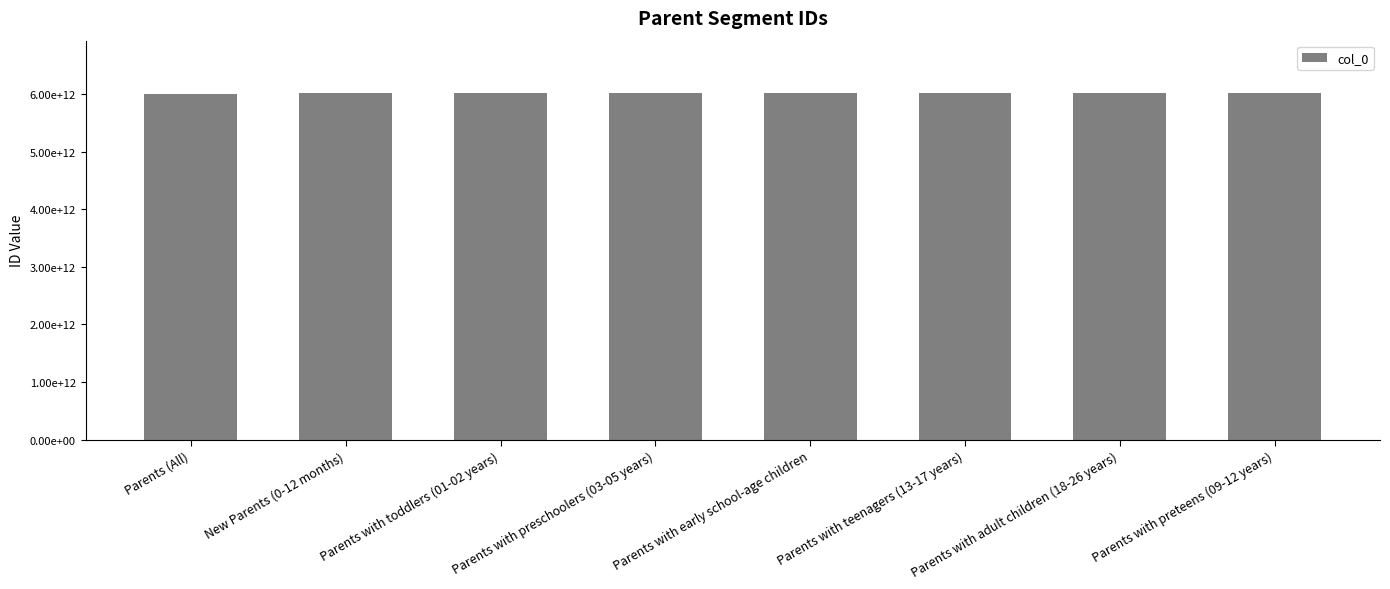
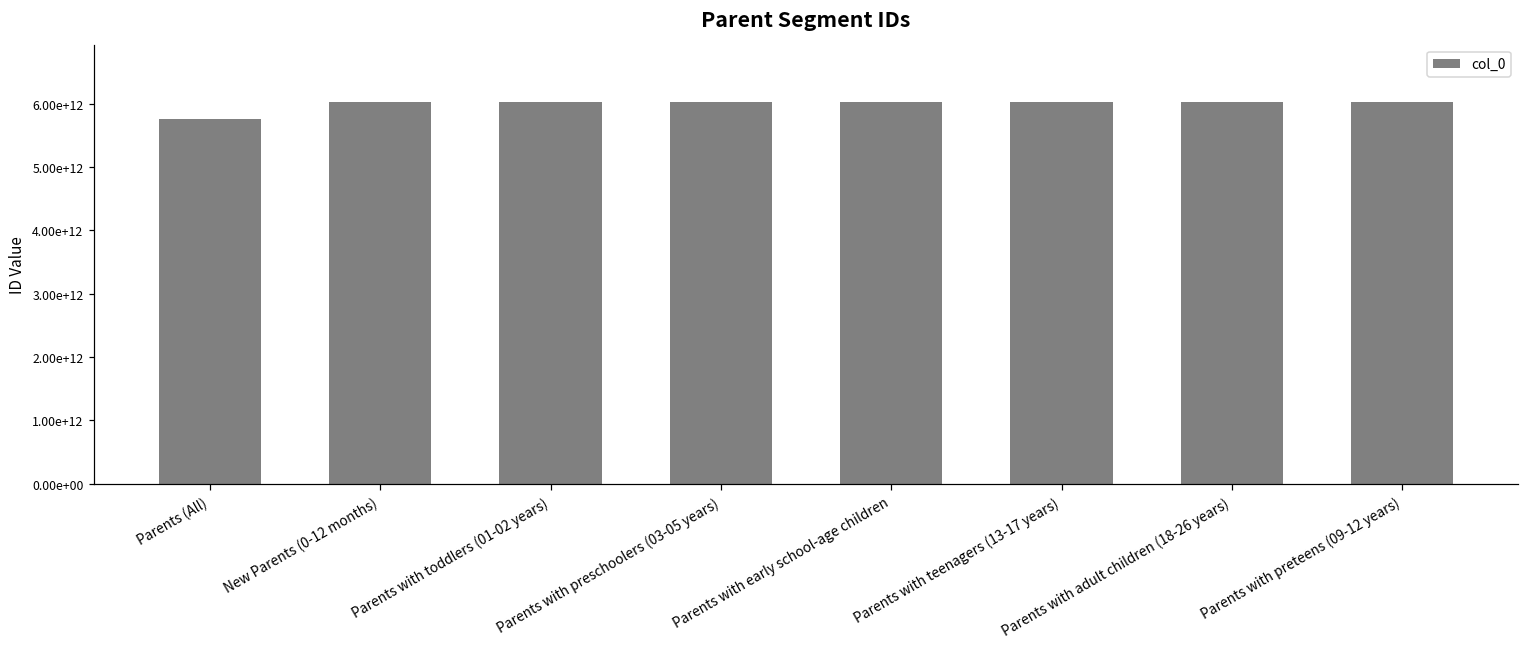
Parents (All): 6000000000000 -> 5800000000000
